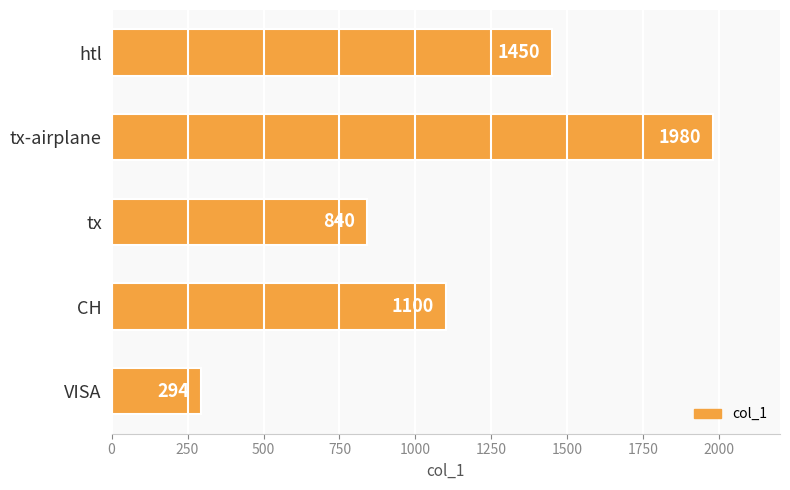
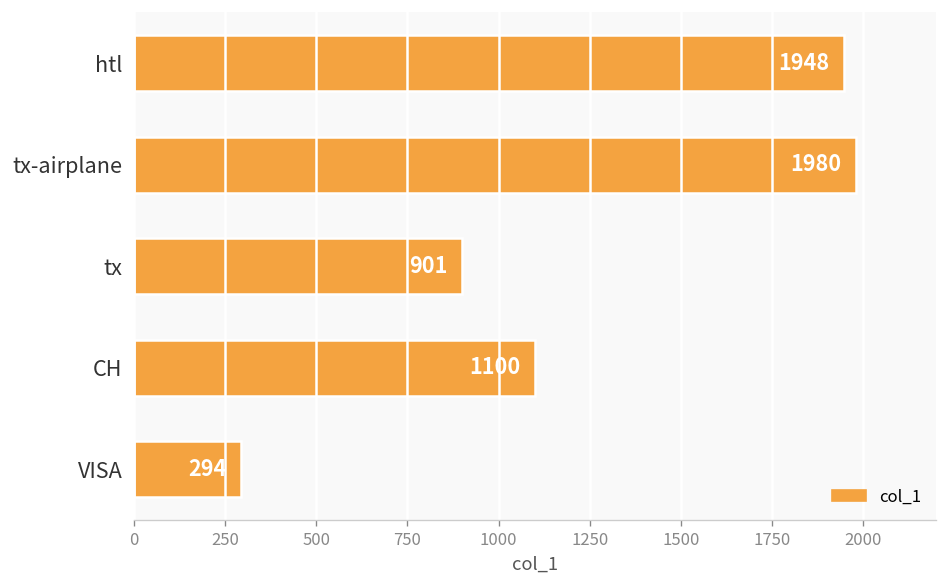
htl: 1450 -> 1948
tx: 840 -> 901
